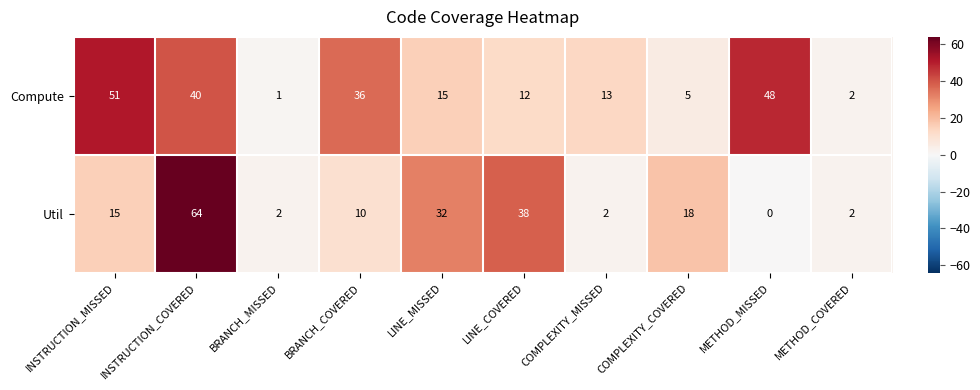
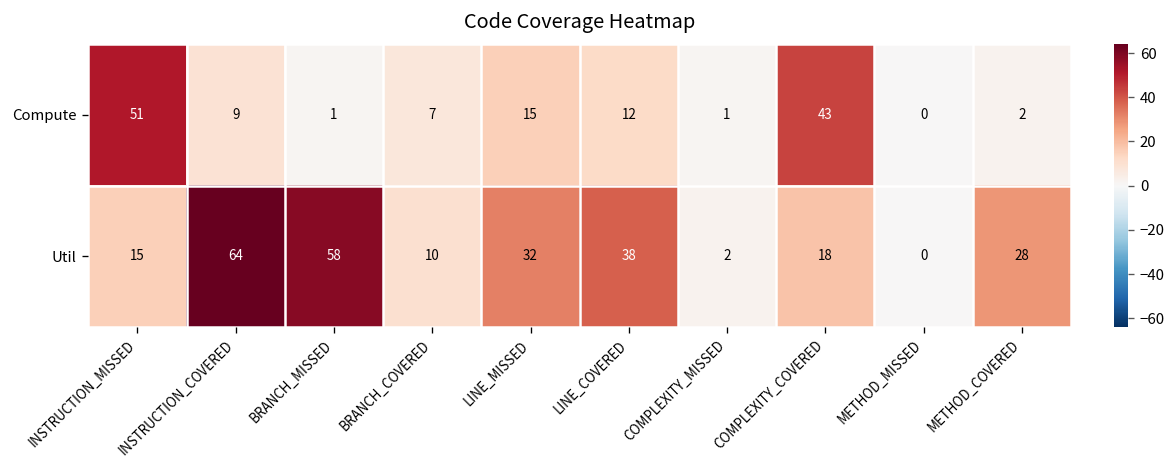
Compute, INSTRUCTION_COVERED: 40 -> 9
Compute, BRANCH_COVERED: 36 -> 7
Compute, COMPLEXITY_MISSED: 13 -> 1
Compute, COMPLEXITY_COVERED: 5 -> 43
Compute, METHOD_MISSED: 48 -> 0
Util, BRANCH_MISSED: 2 -> 58
Util, METHOD_COVERED: 2 -> 28
